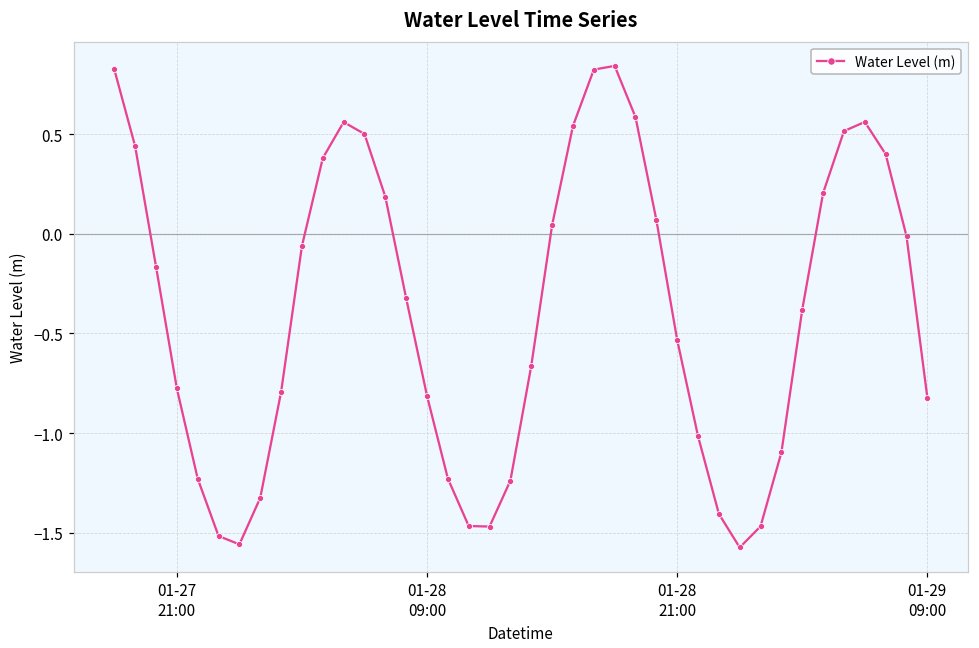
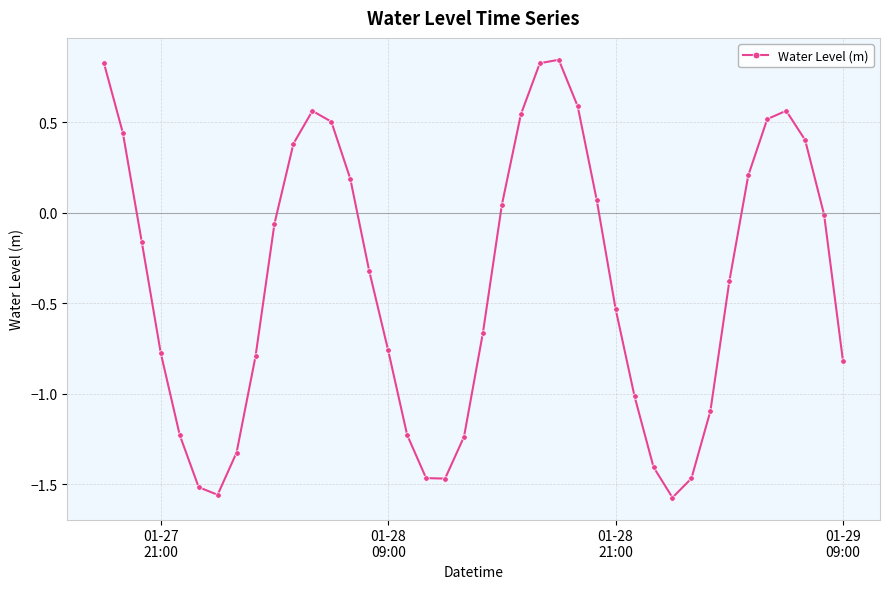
01-28 09:00: -0.81 -> -0.76
